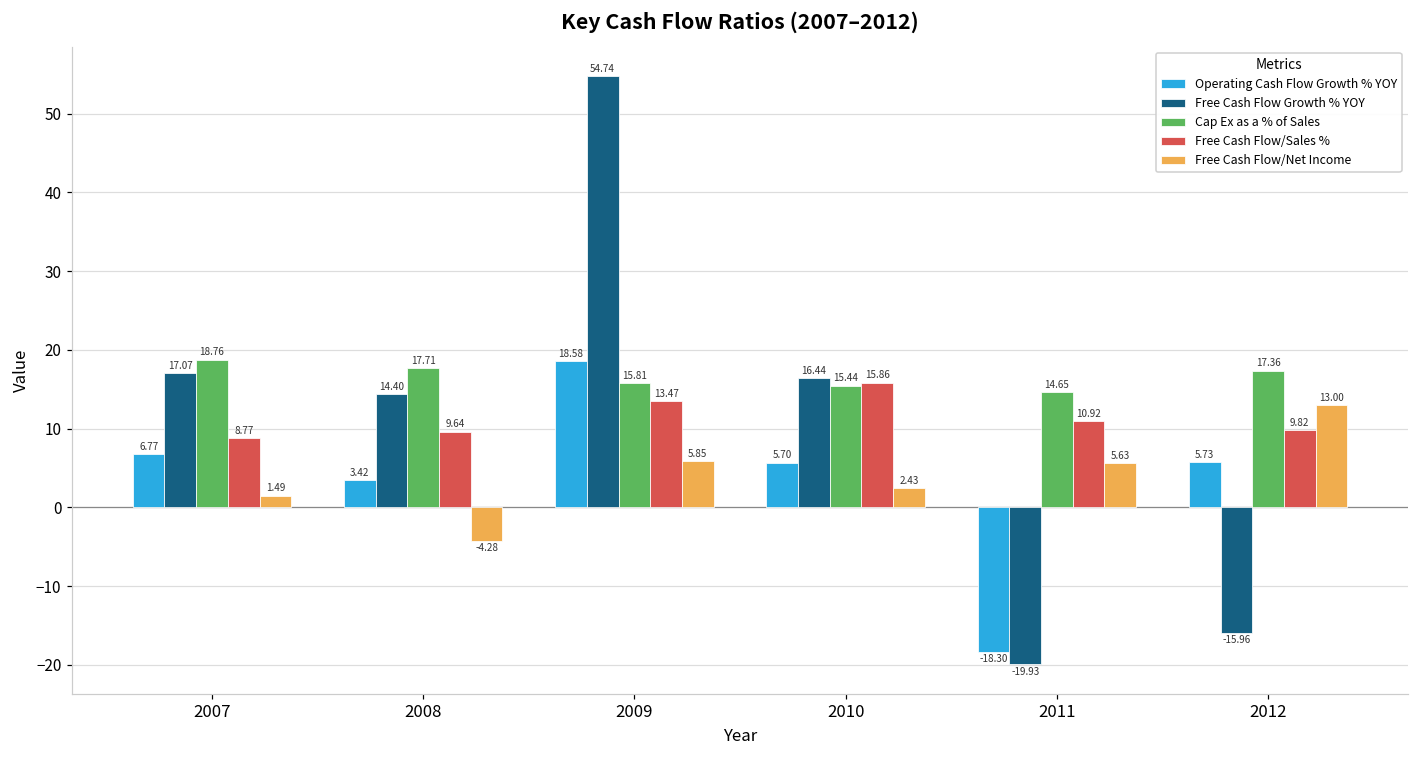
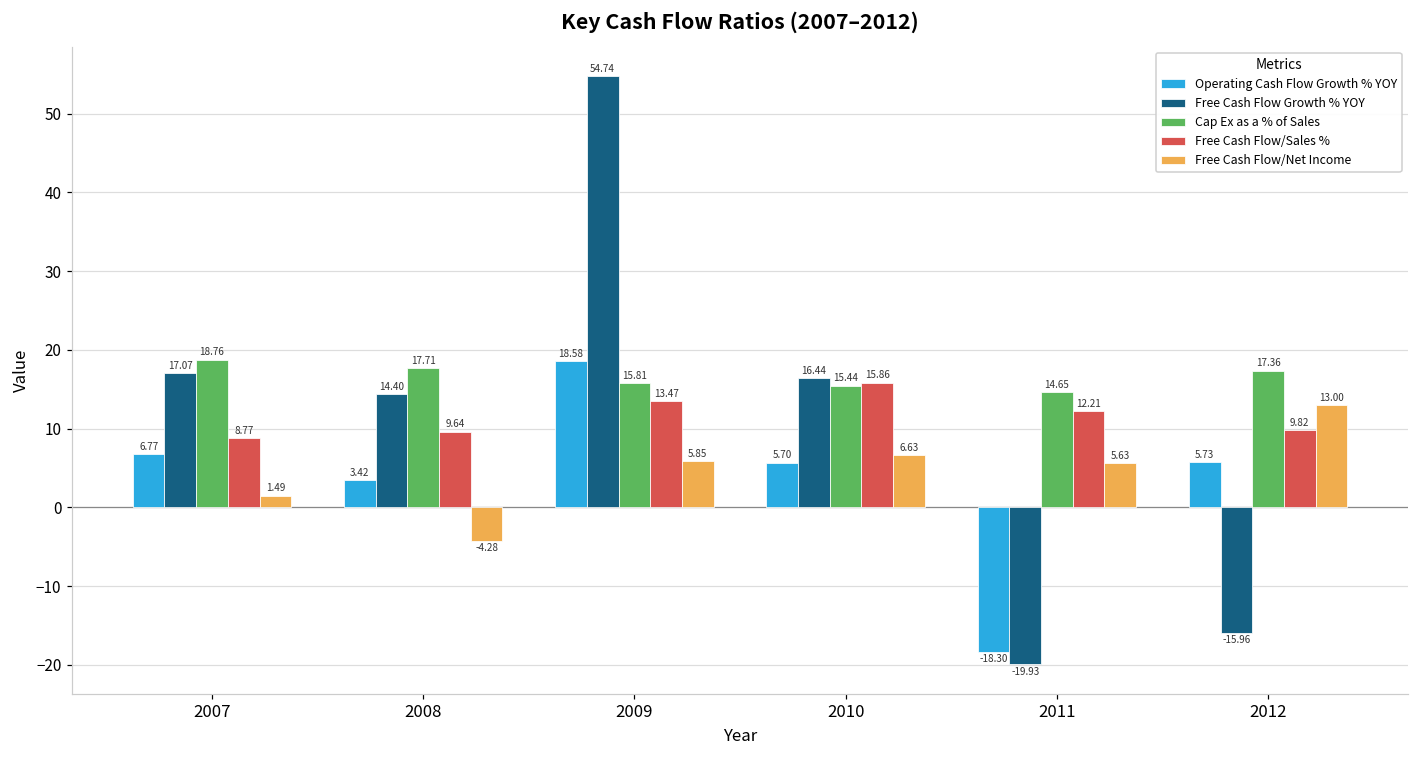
Free Cash Flow/Net Income, 2010: 2.43 -> 6.63
Free Cash Flow/Sales %, 2011: 10.92 -> 12.21
